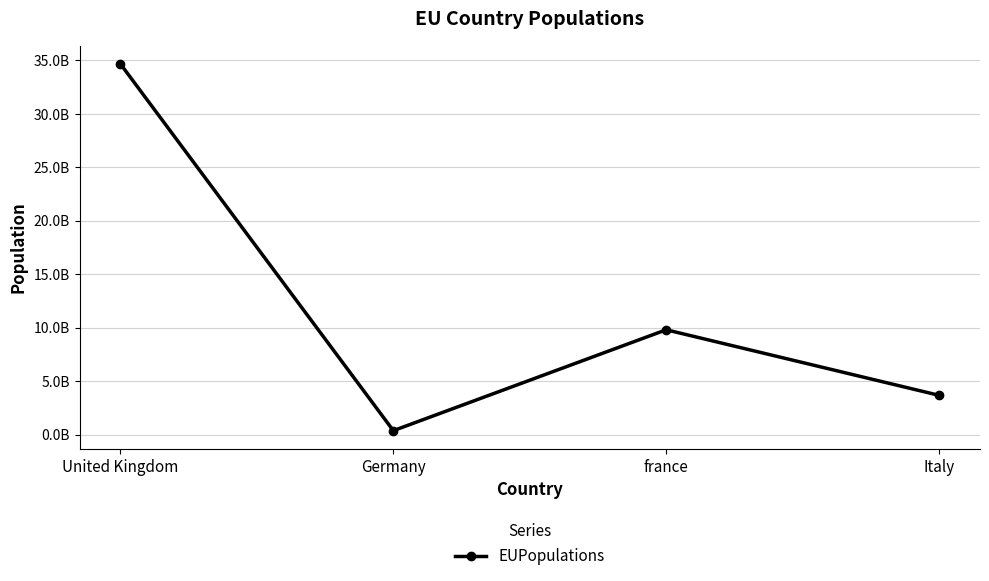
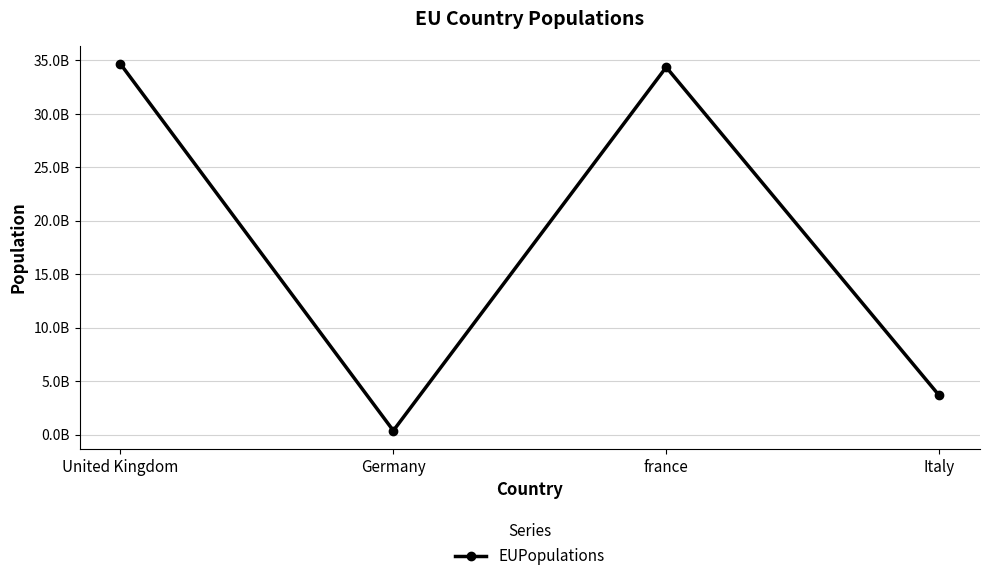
france: 9800000000 -> 34400000000
